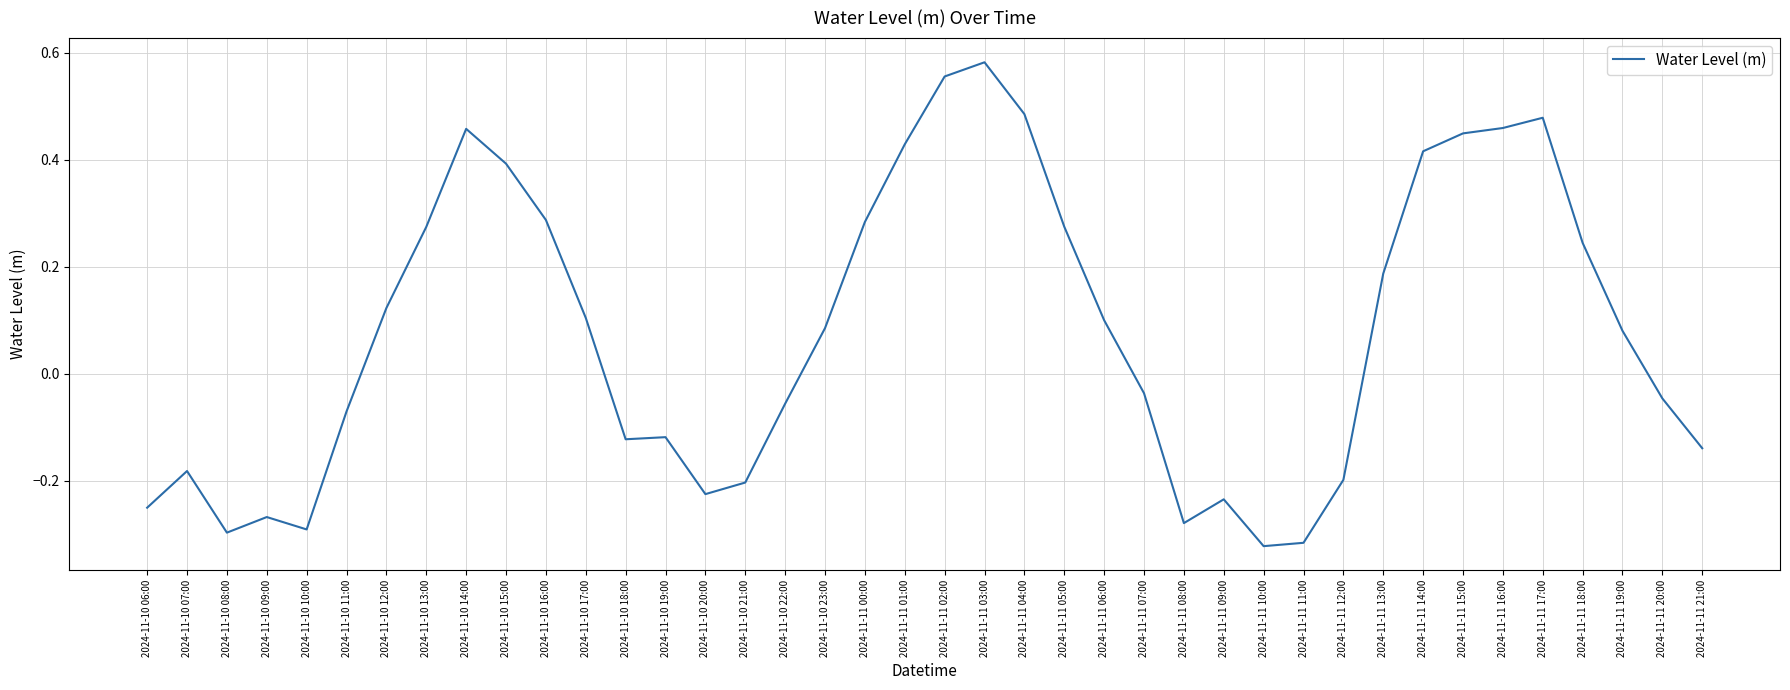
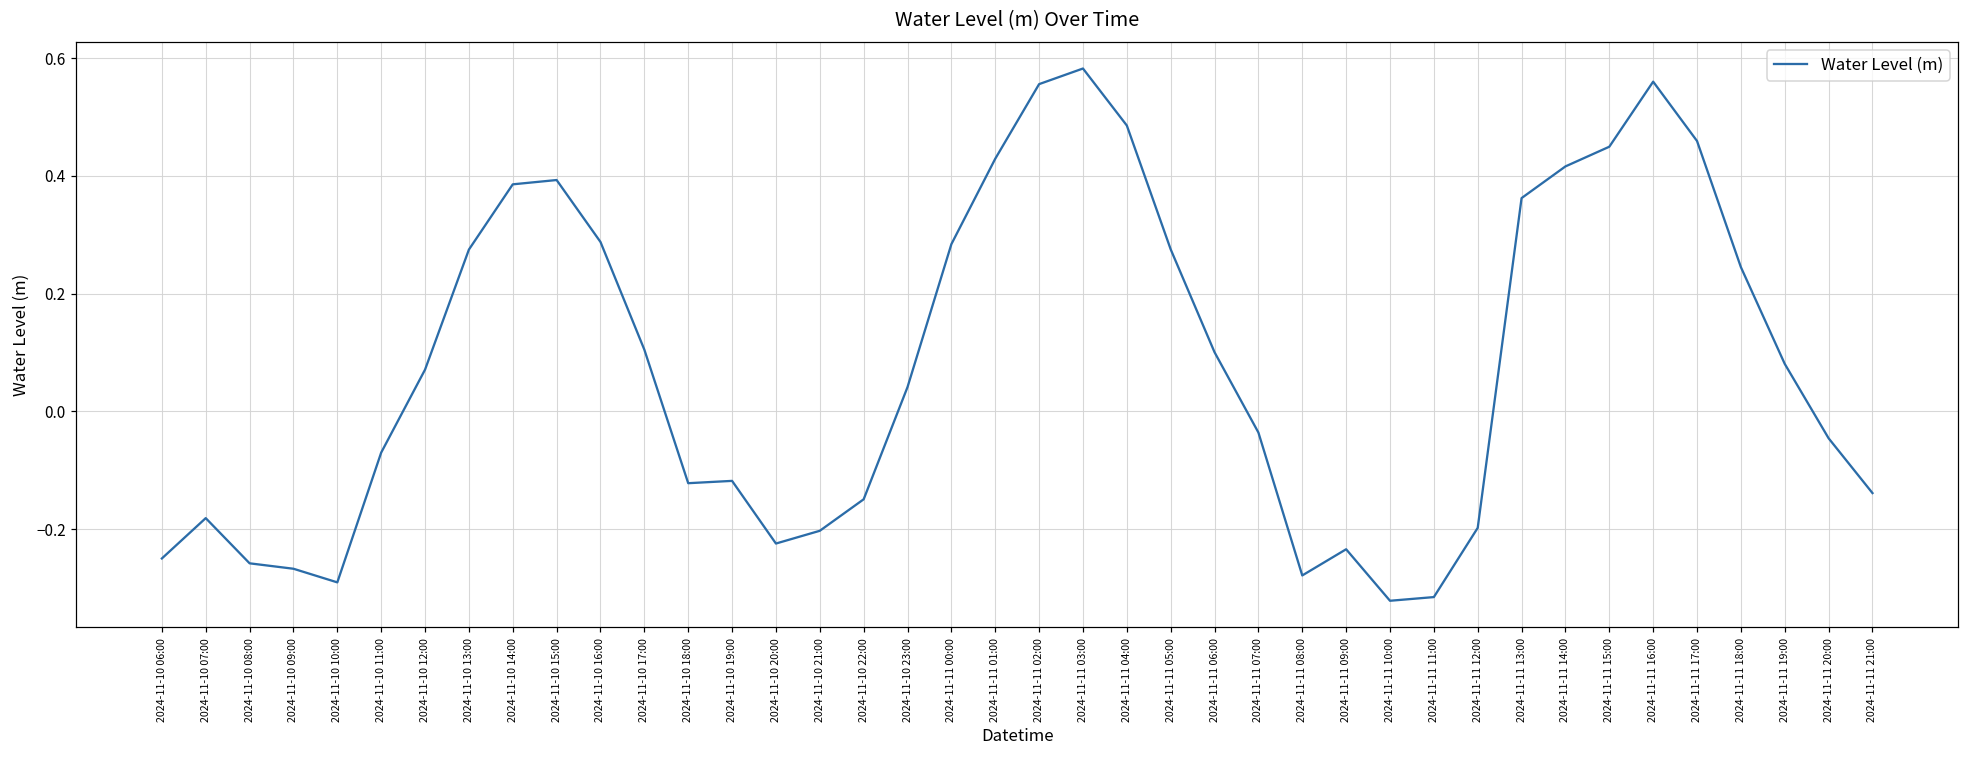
2024-11-10 08:00: -0.30 -> -0.26
2024-11-10 12:00: 0.12 -> 0.07
2024-11-10 14:00: 0.46 -> 0.39
2024-11-10 22:00: -0.06 -> -0.15
2024-11-10 23:00: 0.09 -> 0.04
2024-11-11 13:00: 0.19 -> 0.36
2024-11-11 16:00: 0.46 -> 0.56
2024-11-11 17:00: 0.48 -> 0.46
